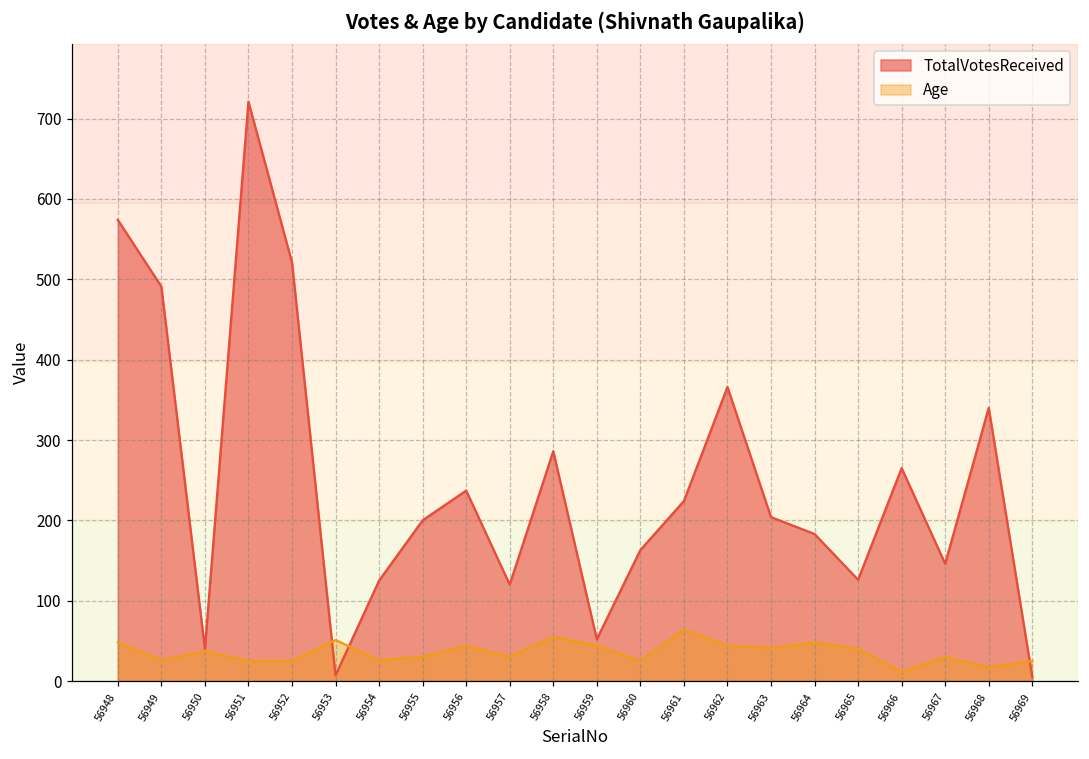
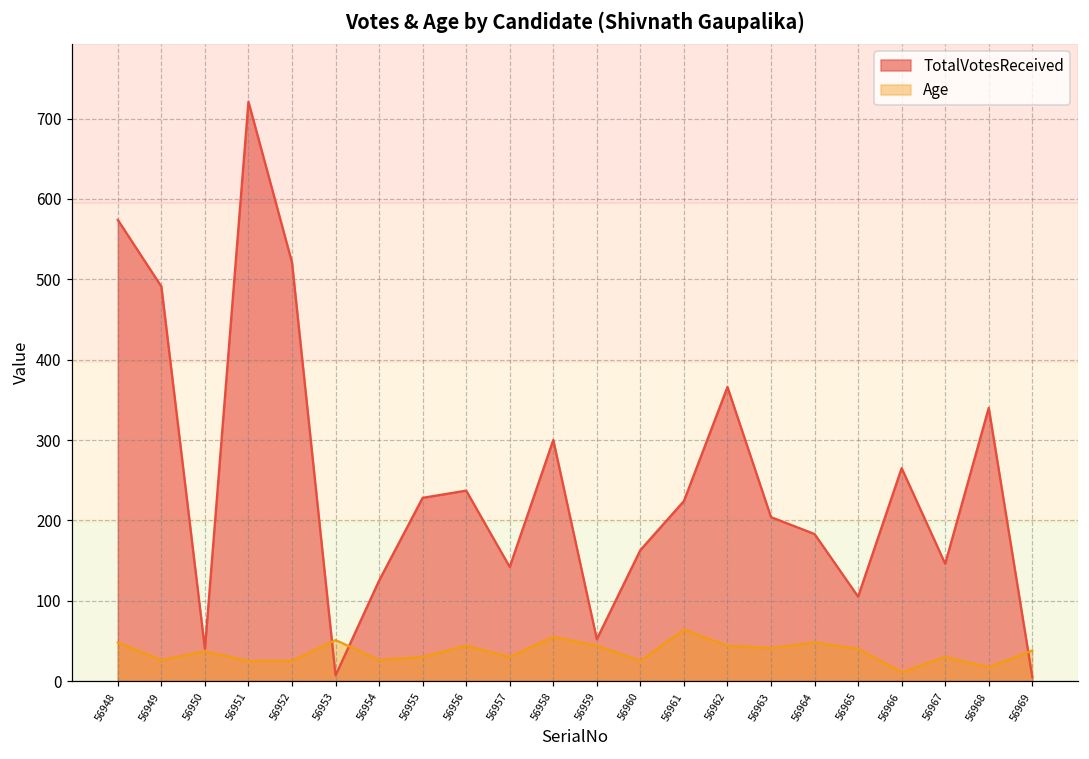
TotalVotesReceived, 56955: 200 -> 230
TotalVotesReceived, 56957: 120 -> 140
TotalVotesReceived, 56958: 290 -> 300
TotalVotesReceived, 56965: 130 -> 110
Age, 56969: 30 -> 40
